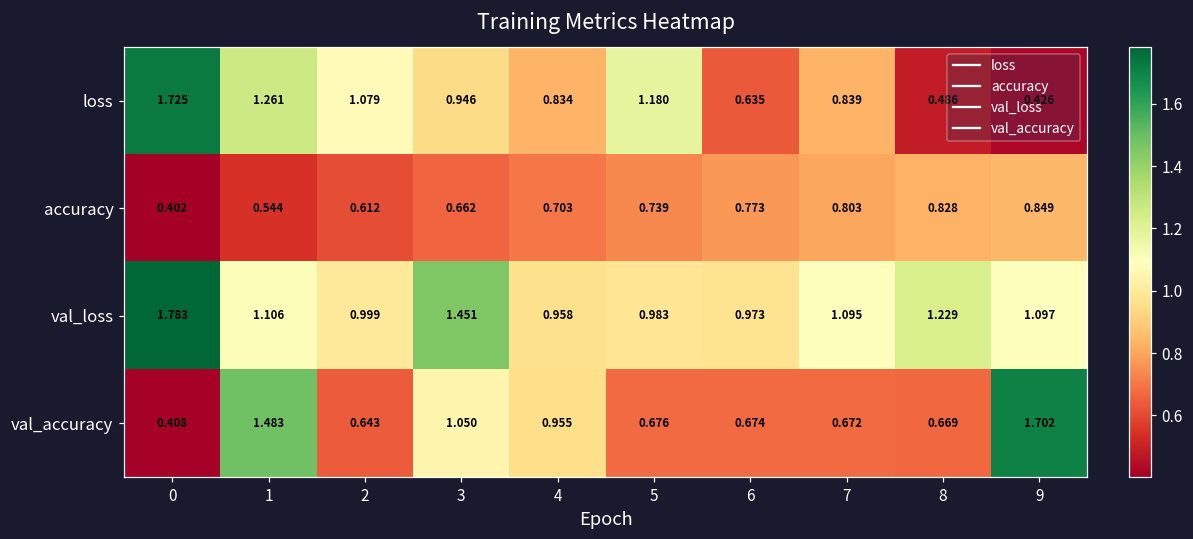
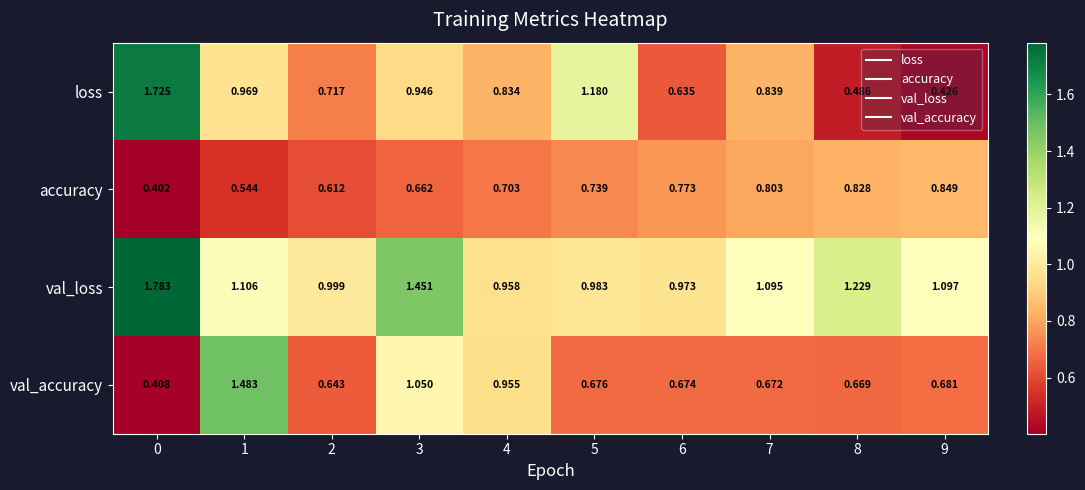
loss, 1: 1.261 -> 0.969
loss, 2: 1.079 -> 0.717
val_accuracy, 9: 1.702 -> 0.681
